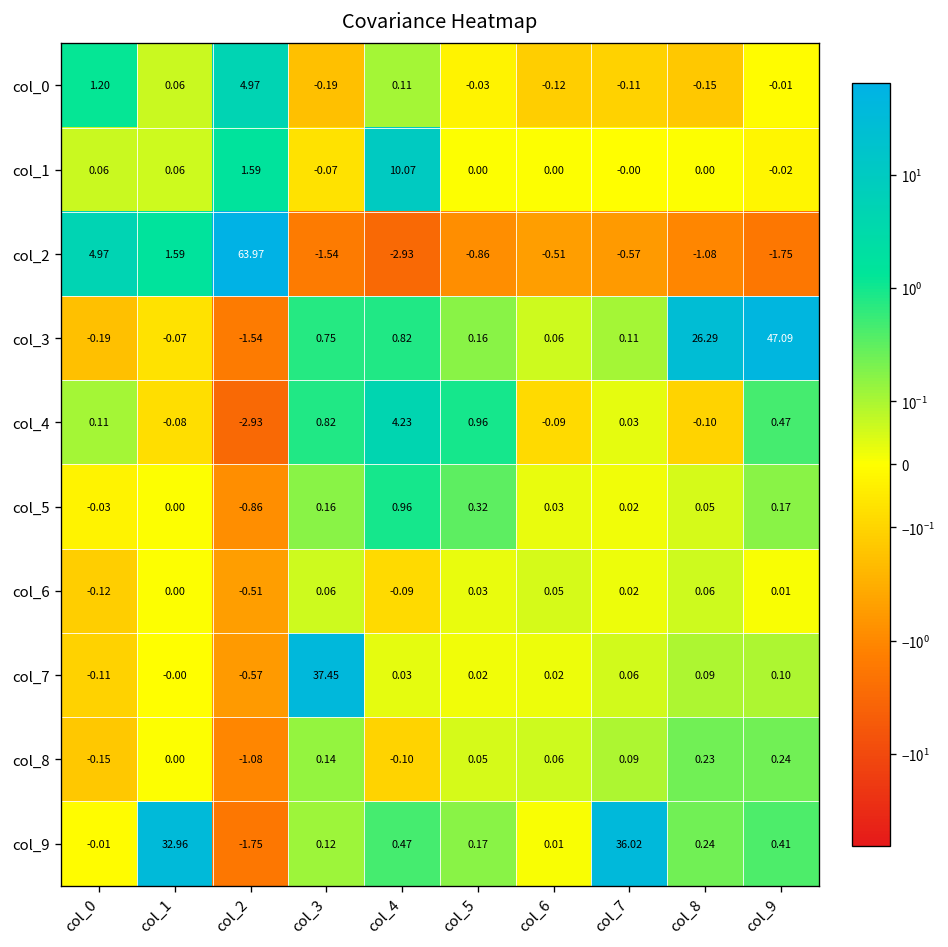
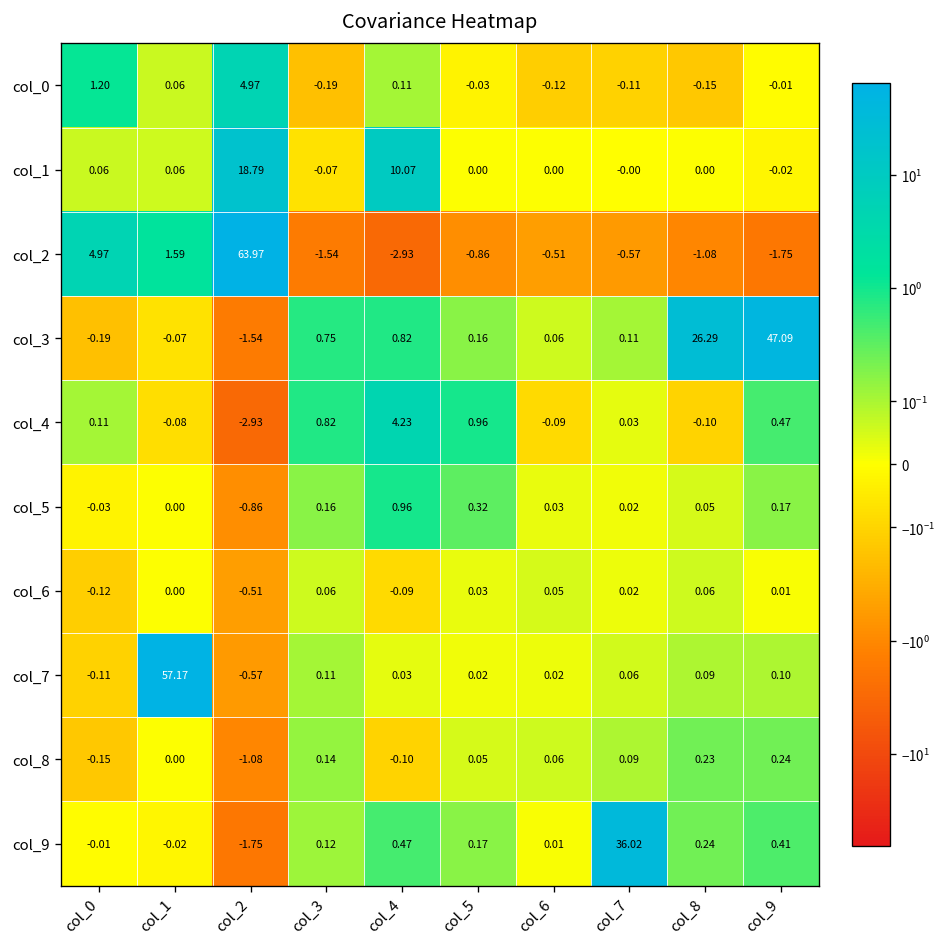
col_1, col_2: 1.59 -> 18.79
col_7, col_1: -0.00 -> 57.17
col_7, col_3: 37.45 -> 0.11
col_9, col_1: 32.96 -> -0.02
